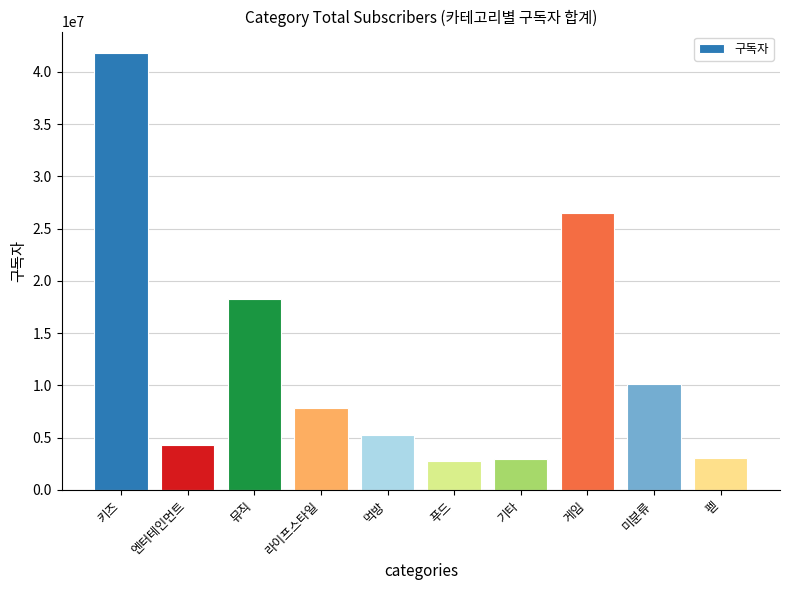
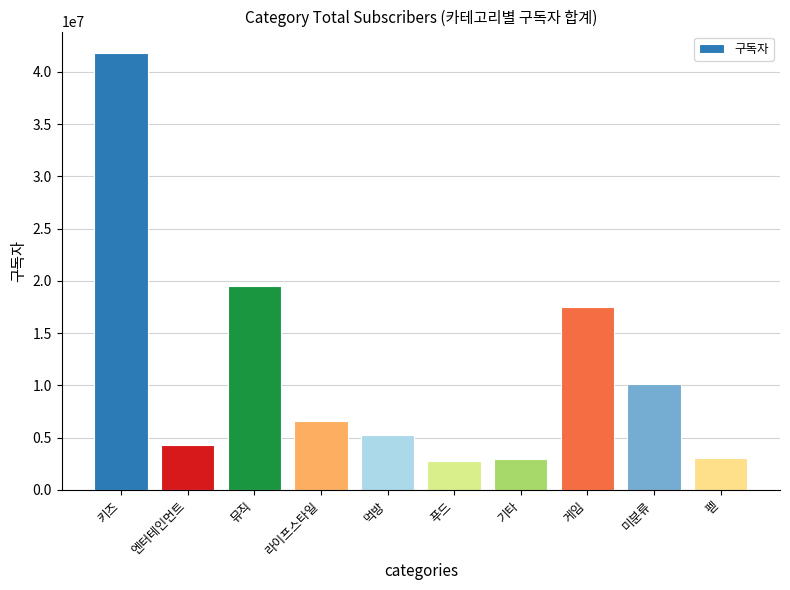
뮤직: 18200000 -> 19500000
라이프스타일: 7800000 -> 6600000
게임: 26500000 -> 17500000
